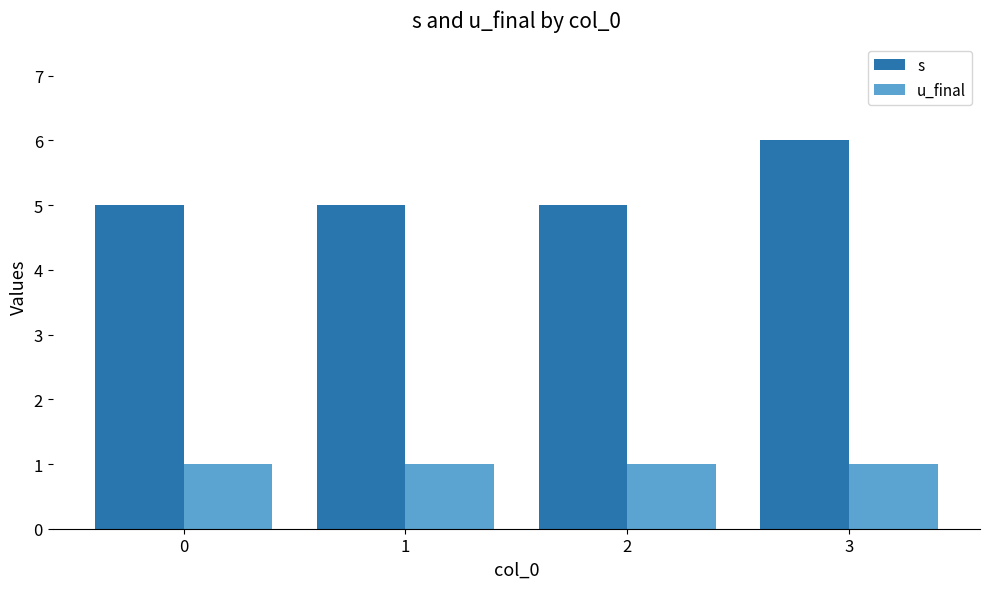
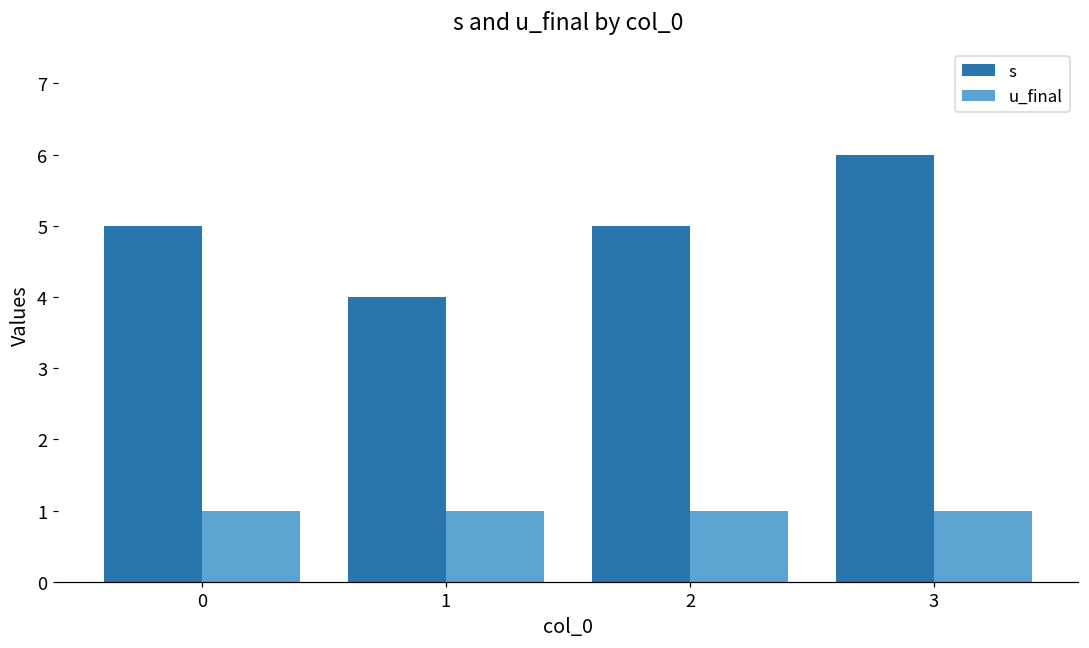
s, 1: 5 -> 4
